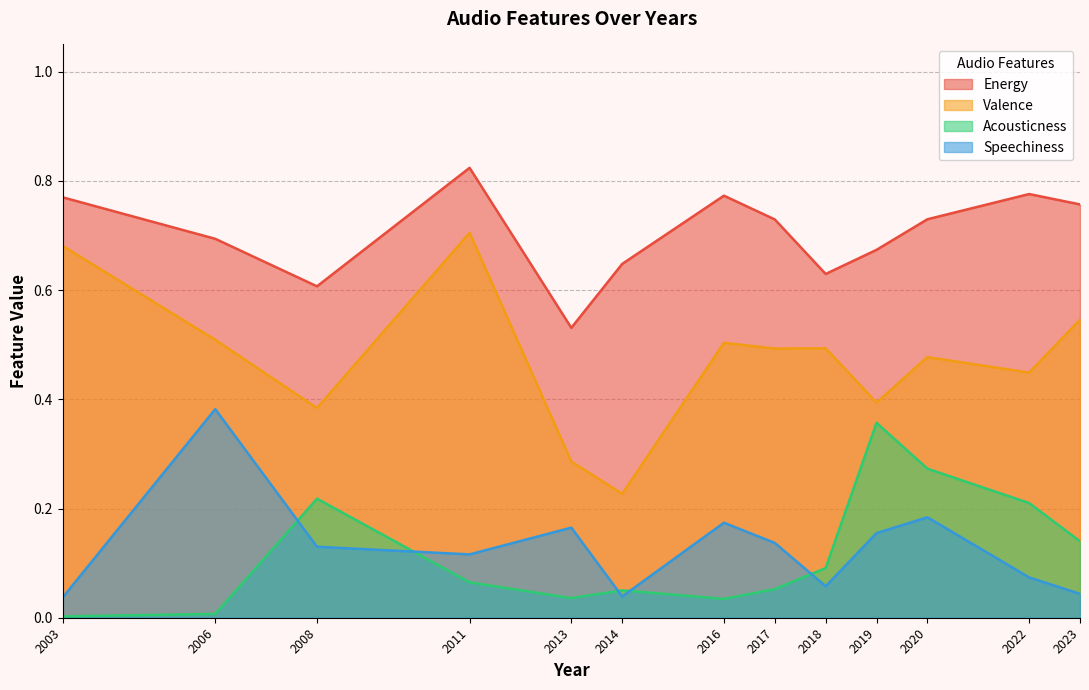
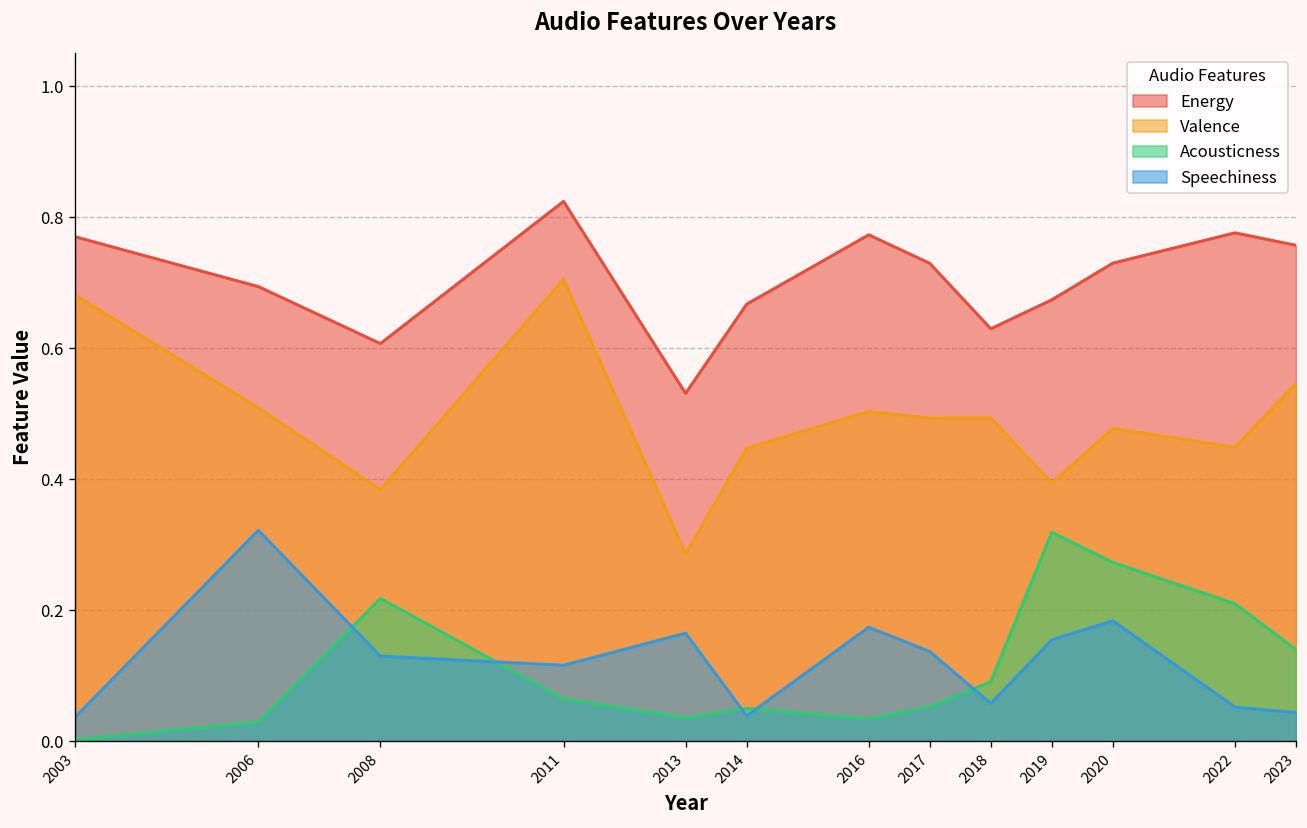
Acousticness, 2006: 0.01 -> 0.03
Speechiness, 2006: 0.38 -> 0.32
Energy, 2014: 0.65 -> 0.67
Valence, 2014: 0.23 -> 0.45
Acousticness, 2019: 0.36 -> 0.32
Speechiness, 2022: 0.07 -> 0.05
